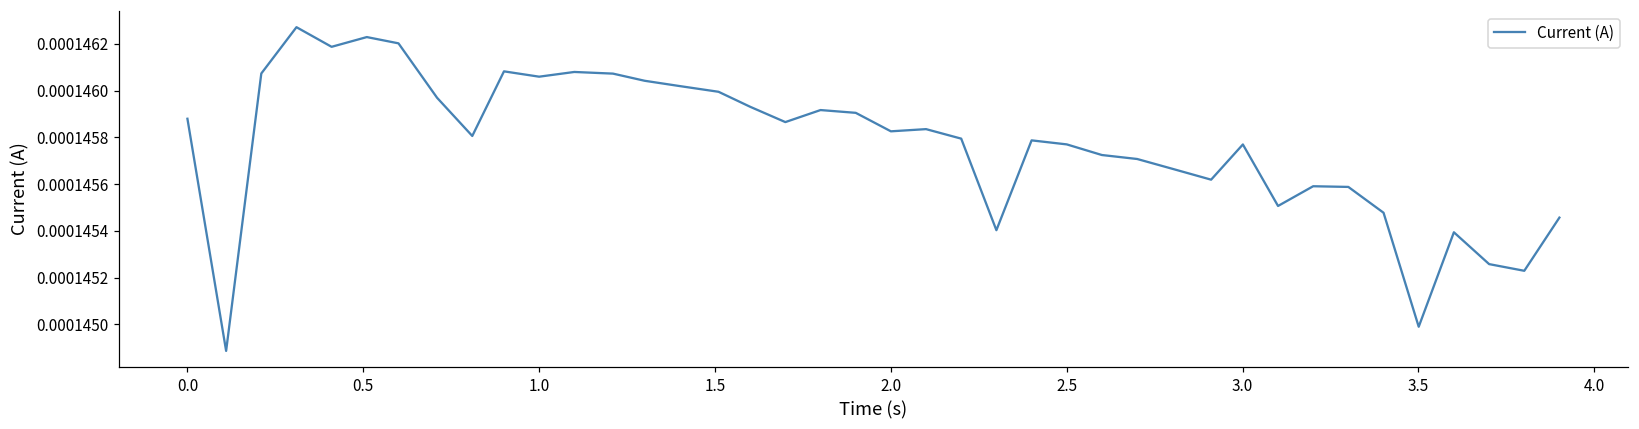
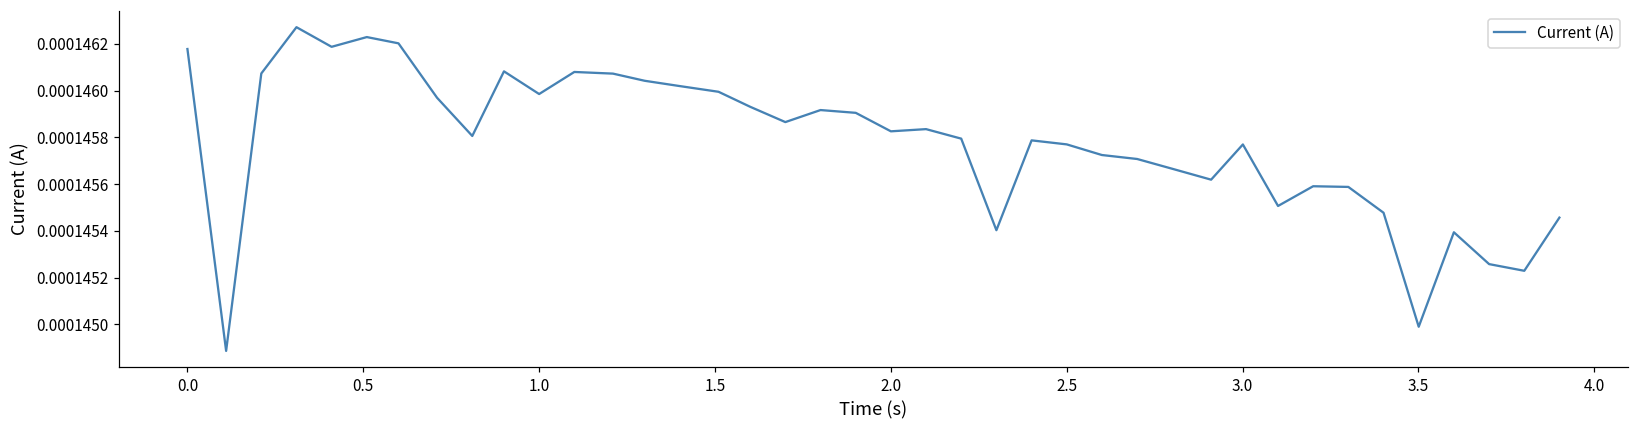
0.0: 0.00014588 -> 0.00014618
1.0: 0.00014606 -> 0.00014599
